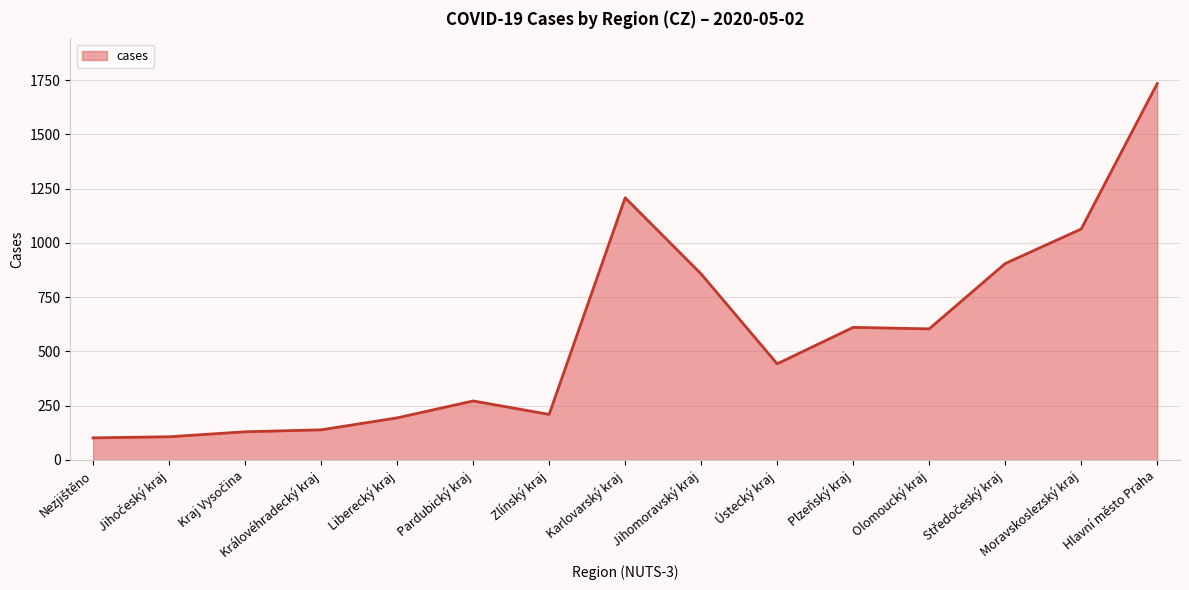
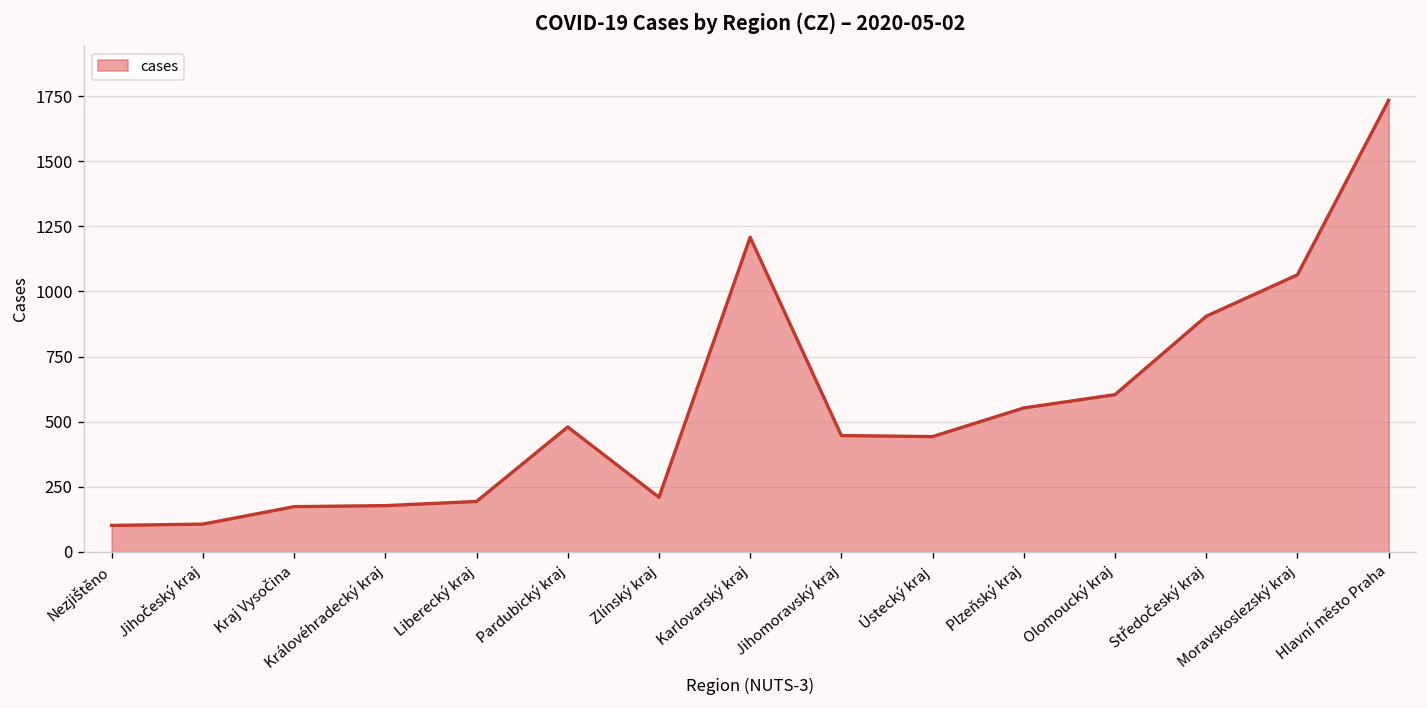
Kraj Vysočina: 130 -> 170
Královéhradecký kraj: 140 -> 180
Pardubický kraj: 270 -> 480
Jihomoravský kraj: 860 -> 450
Plzeňský kraj: 610 -> 550
